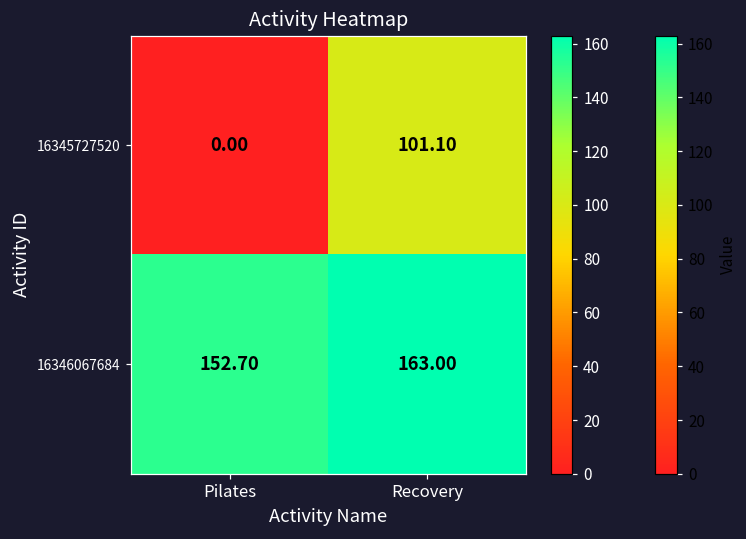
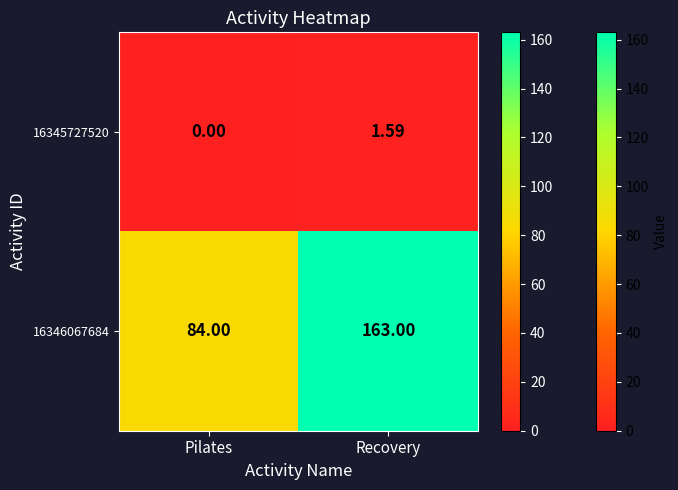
16345727520, Recovery: 101.10 -> 1.59
16346067684, Pilates: 152.70 -> 84.00
